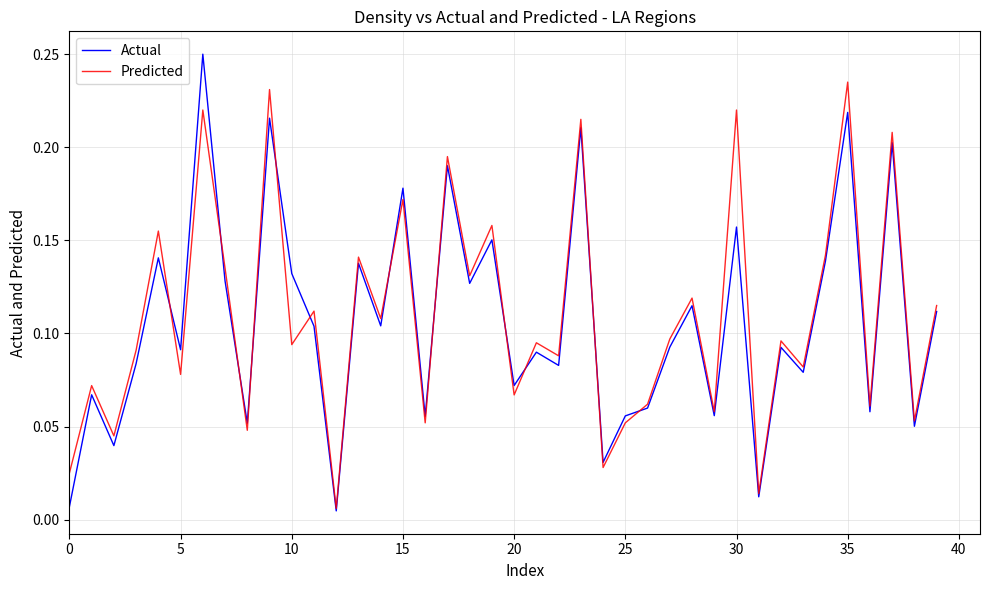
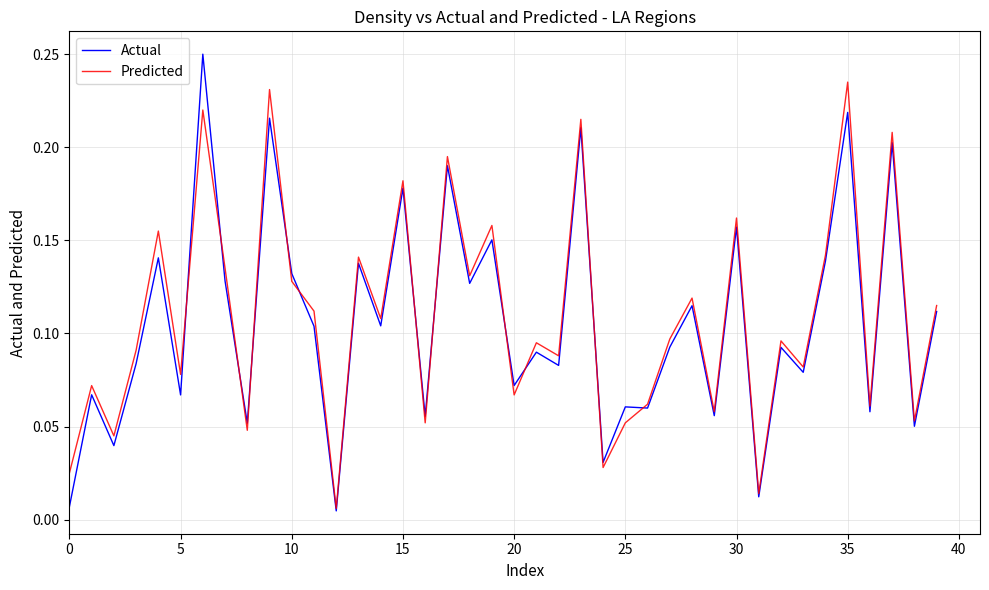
Actual, 5: 0.091 -> 0.067
Predicted, 10: 0.094 -> 0.128
Predicted, 15: 0.172 -> 0.182
Actual, 25: 0.056 -> 0.061
Predicted, 30: 0.220 -> 0.162
